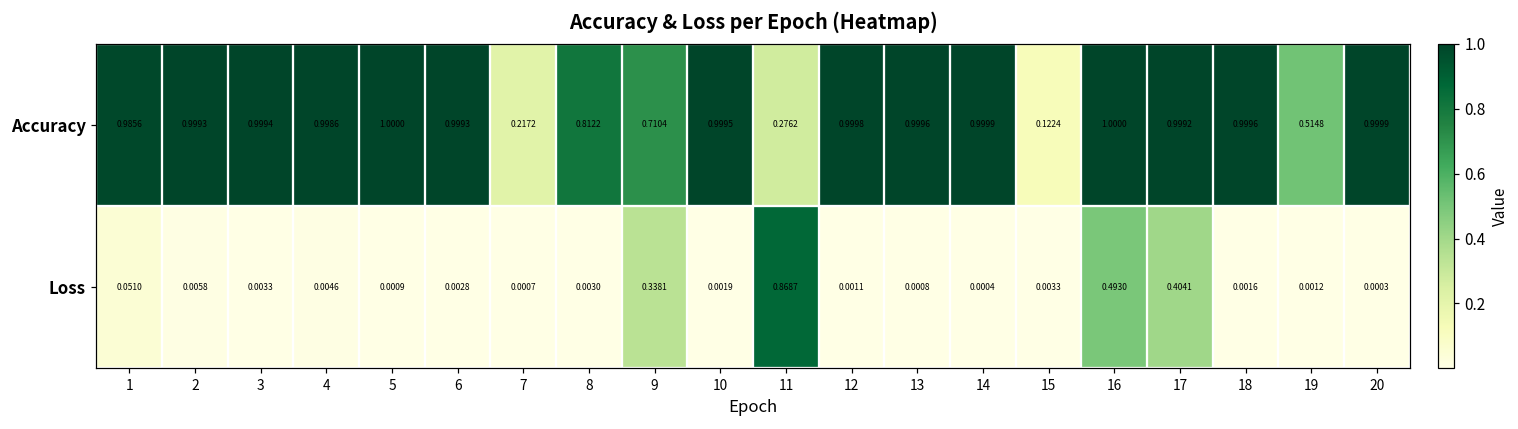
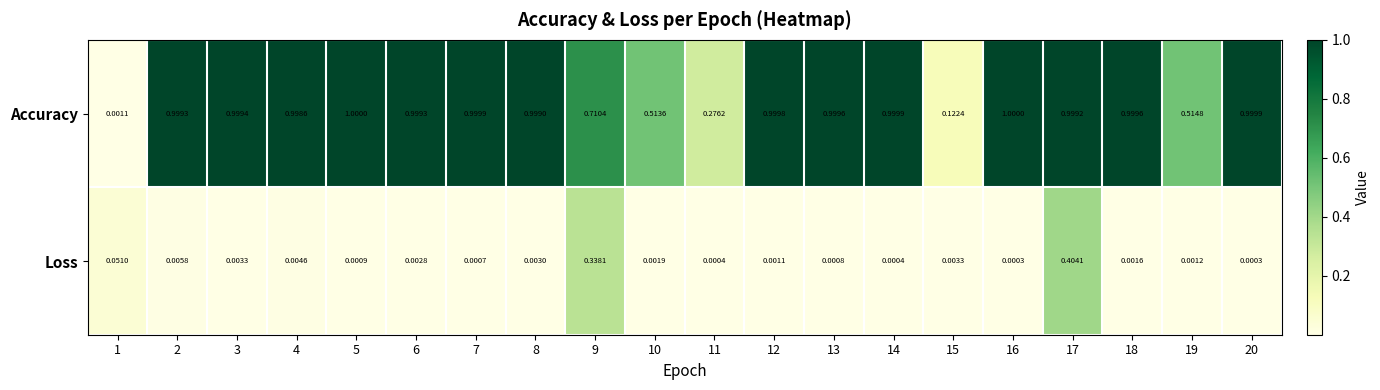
Accuracy, 1: 0.9856 -> 0.0011
Accuracy, 7: 0.2172 -> 0.9999
Accuracy, 8: 0.8122 -> 0.9990
Accuracy, 10: 0.9995 -> 0.5136
Loss, 11: 0.8687 -> 0.0004
Loss, 16: 0.4930 -> 0.0003
